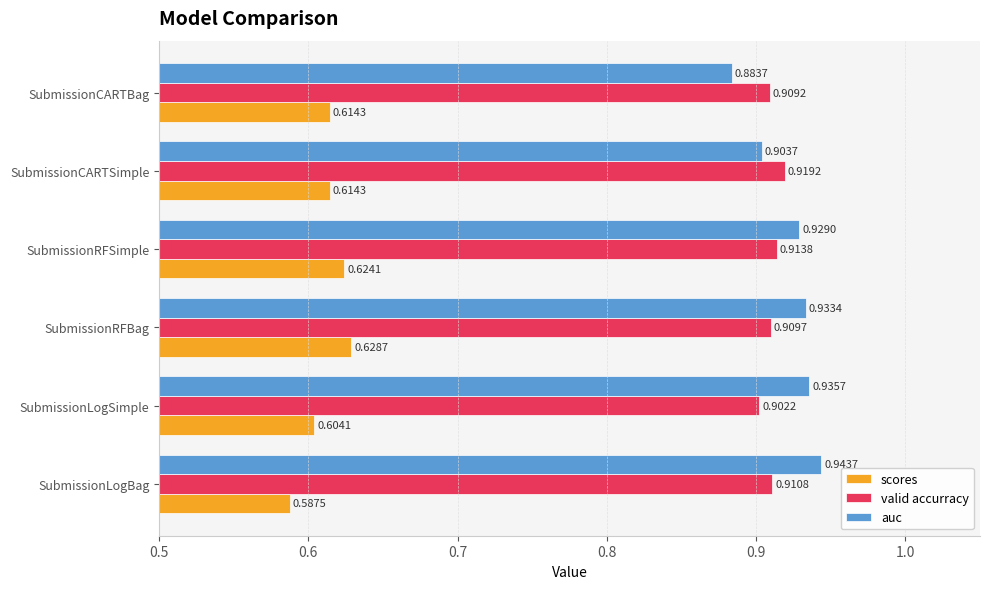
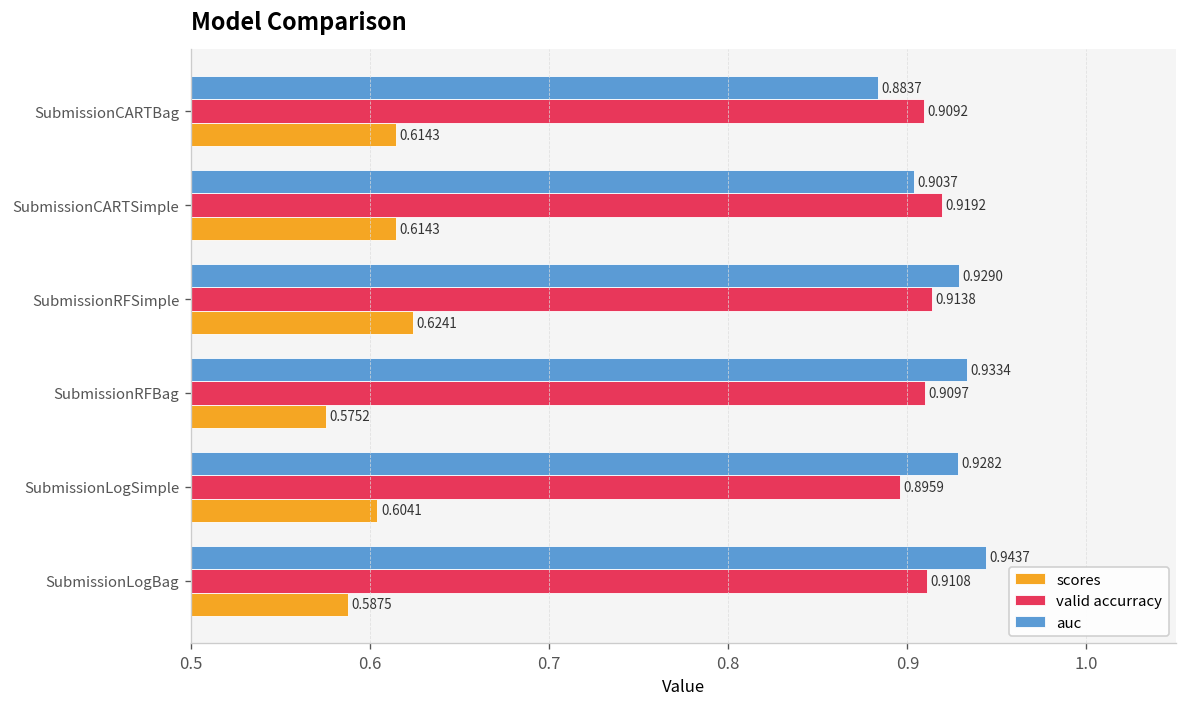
scores, SubmissionRFBag: 0.6287 -> 0.5752
auc, SubmissionLogSimple: 0.9357 -> 0.9282
valid accurracy, SubmissionLogSimple: 0.9022 -> 0.8959
